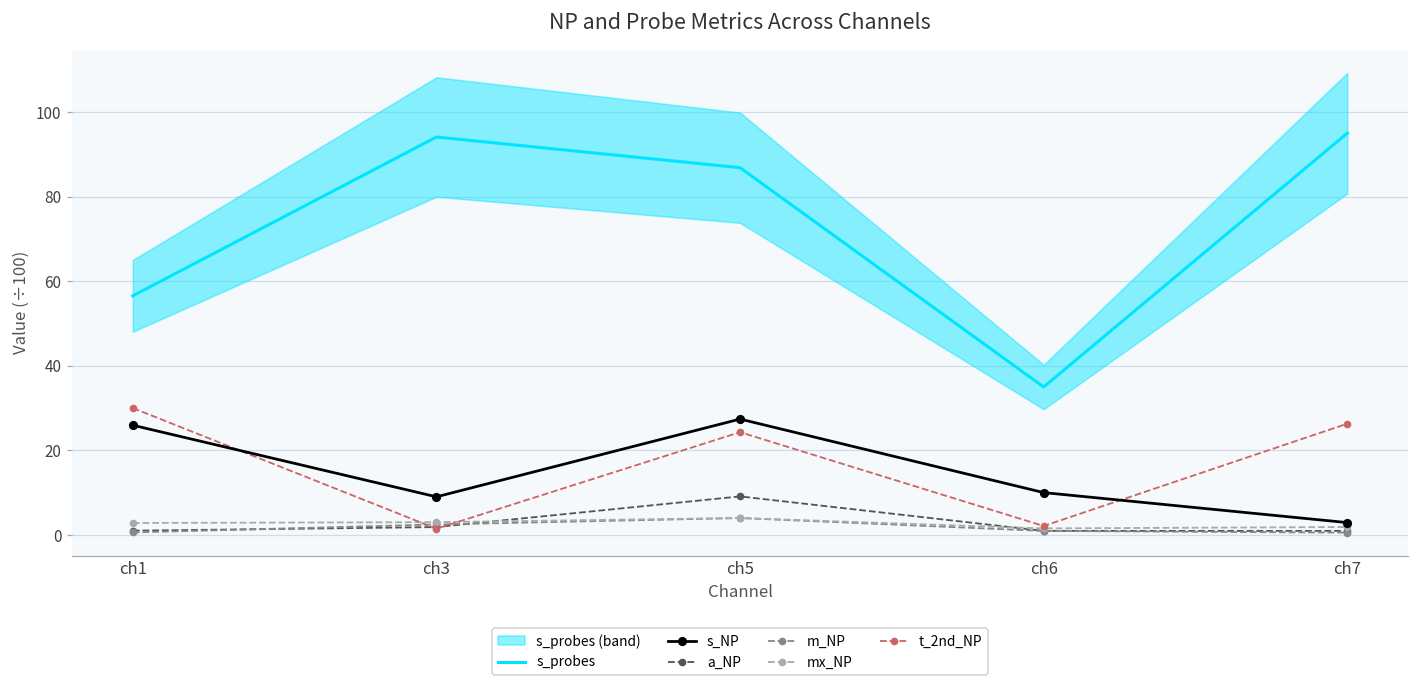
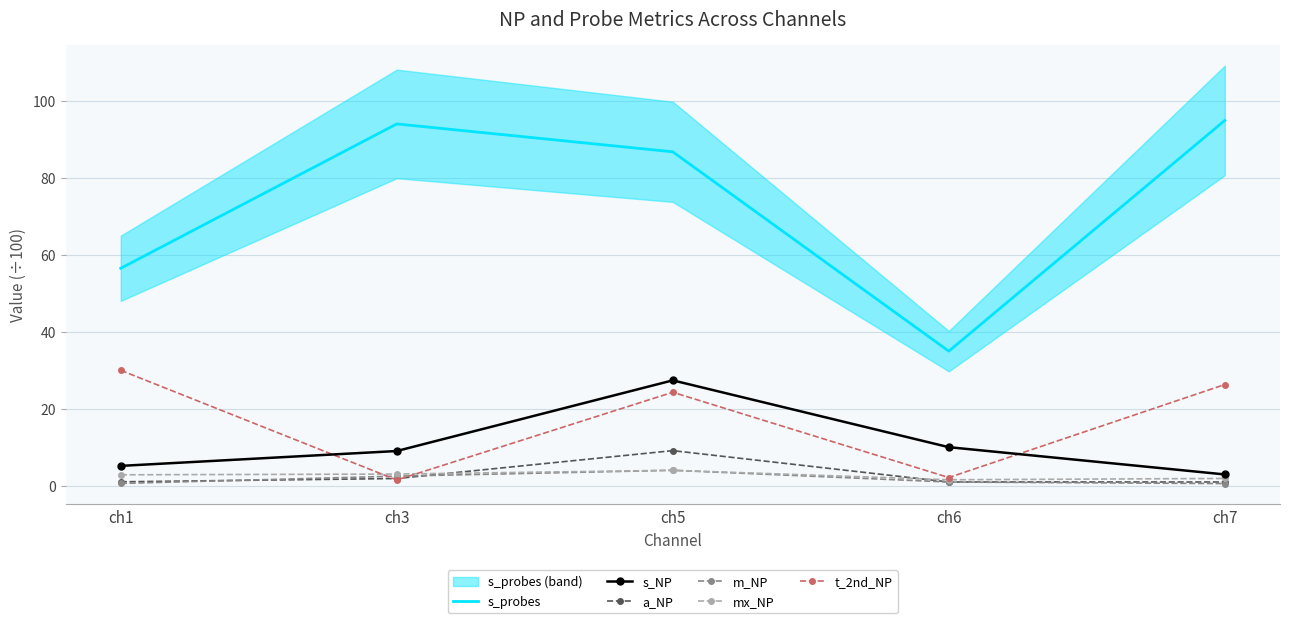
s_NP, ch1: 26 -> 5
